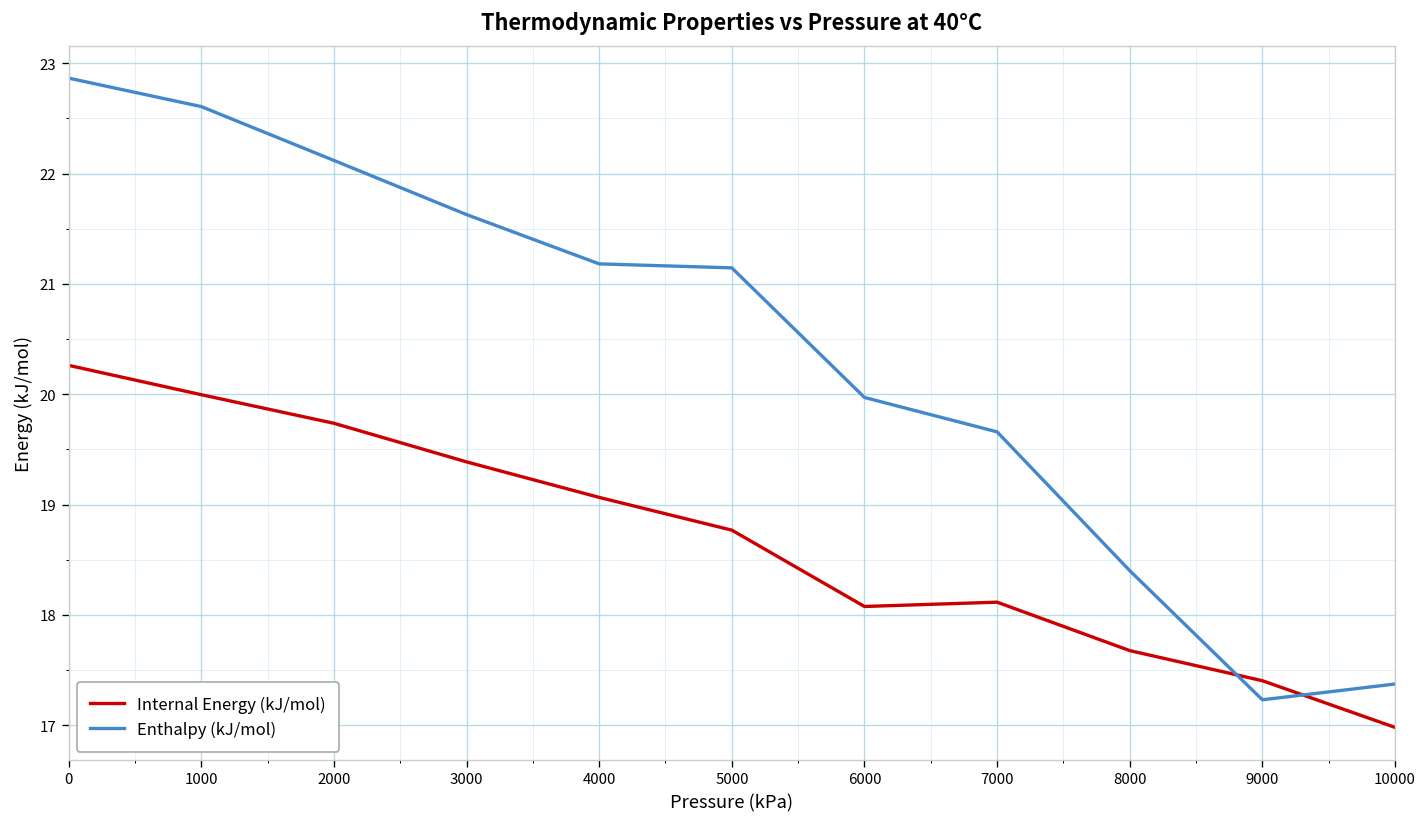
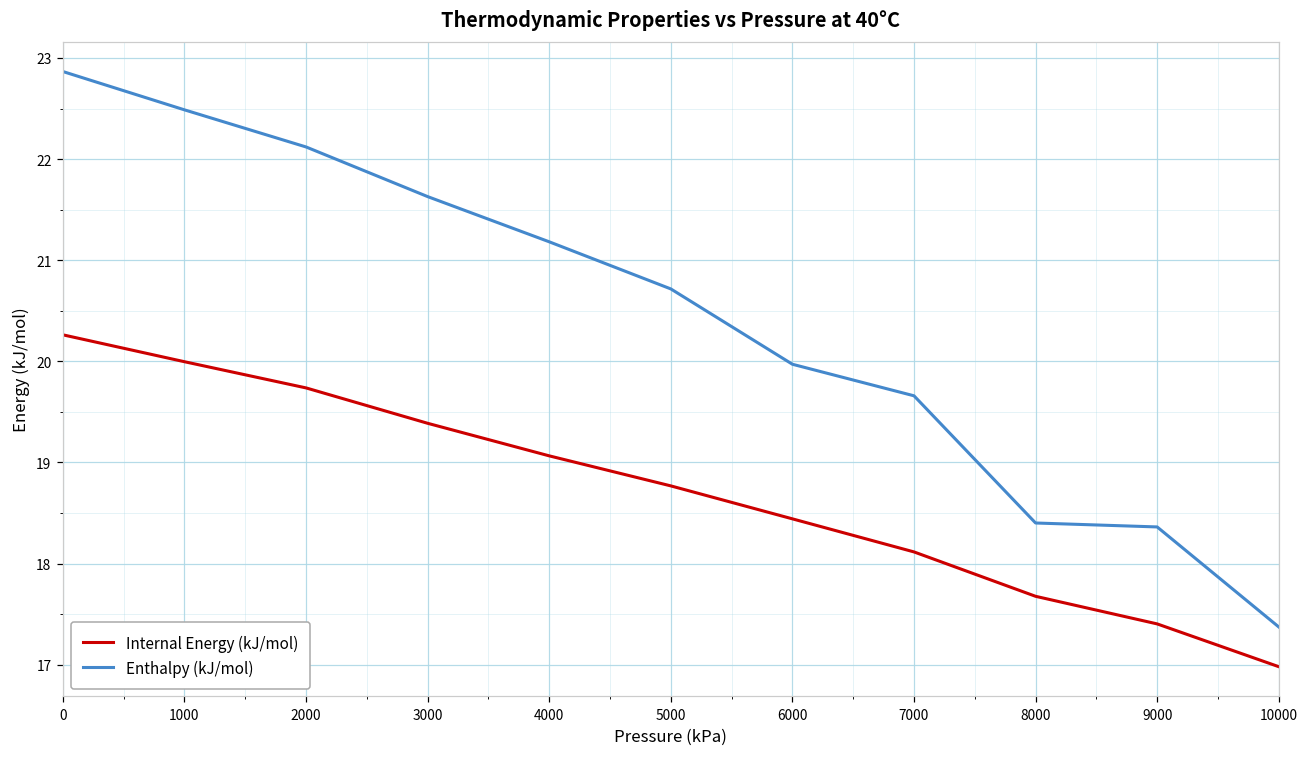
Enthalpy (kJ/mol), 1000: 22.6 -> 22.5
Enthalpy (kJ/mol), 5000: 21.1 -> 20.7
Internal Energy (kJ/mol), 6000: 18.1 -> 18.4
Enthalpy (kJ/mol), 9000: 17.2 -> 18.4
